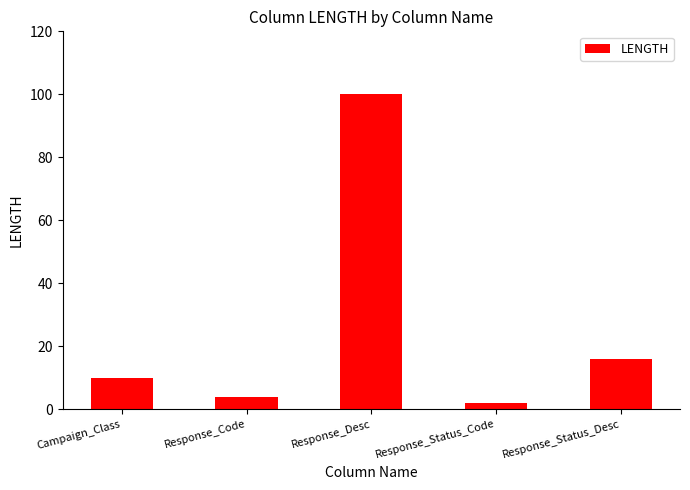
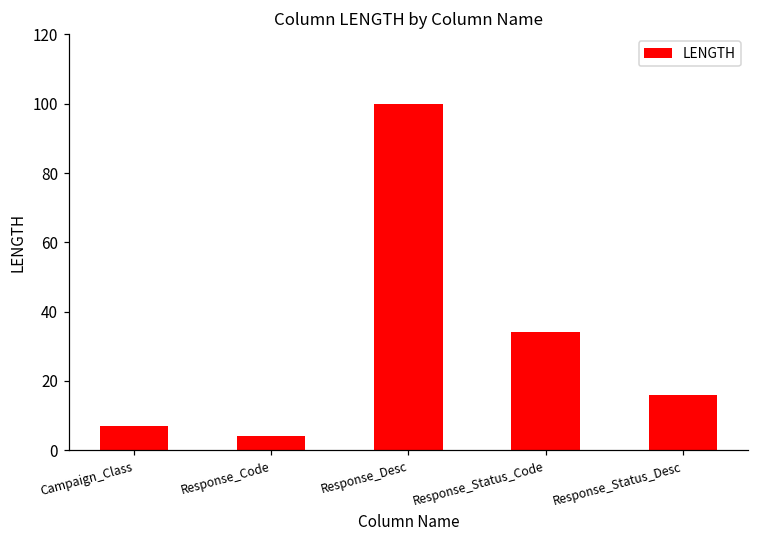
Campaign_Class: 10 -> 7
Response_Status_Code: 2 -> 34
